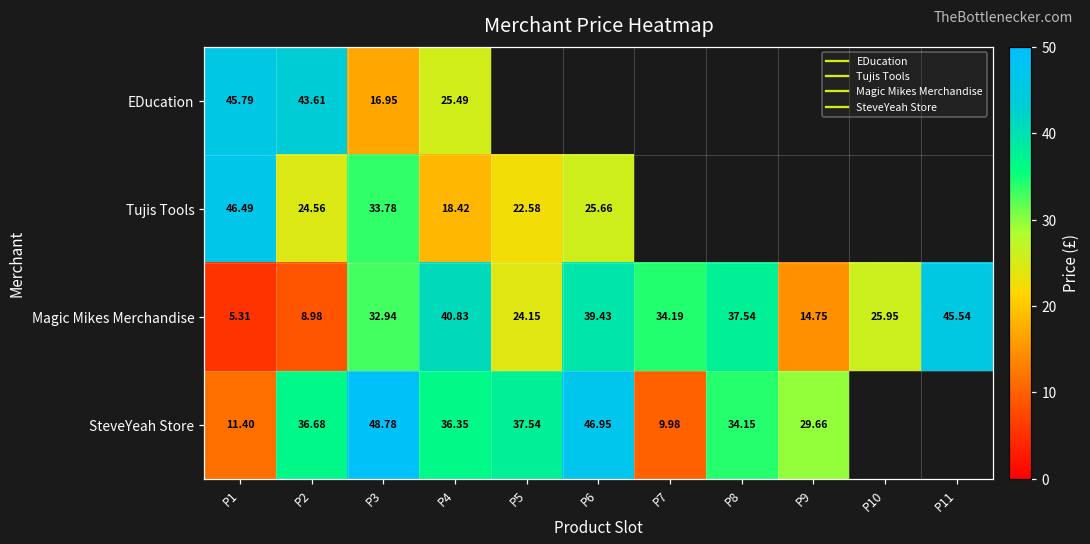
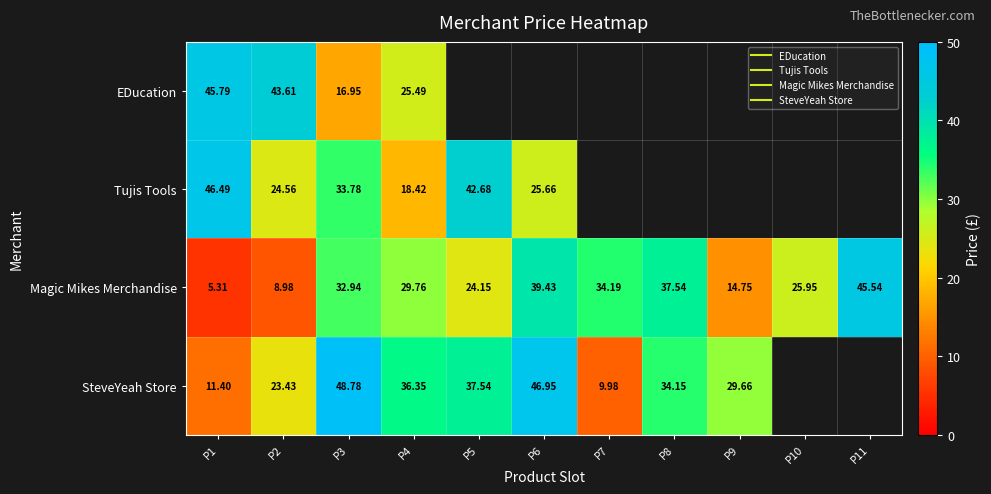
Tujis Tools, P5: 22.58 -> 42.68
Magic Mikes Merchandise, P4: 40.83 -> 29.76
SteveYeah Store, P2: 36.68 -> 23.43
